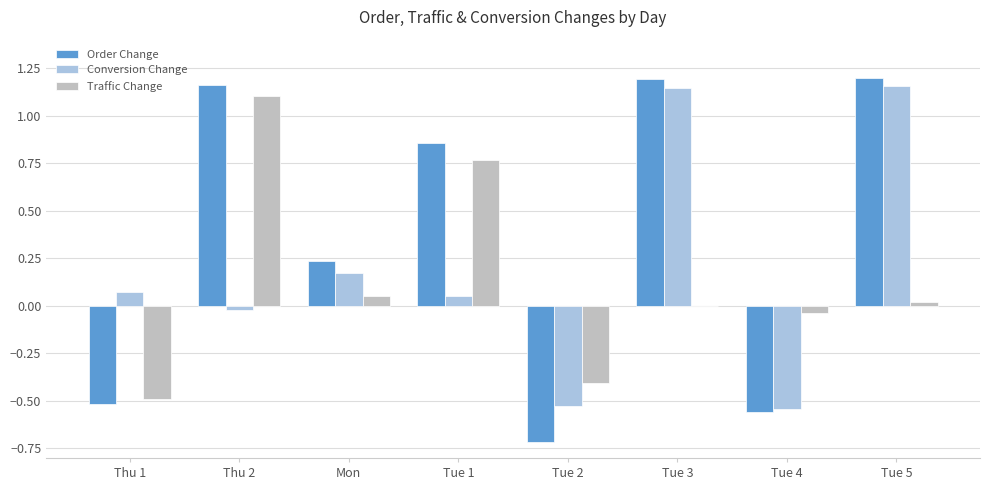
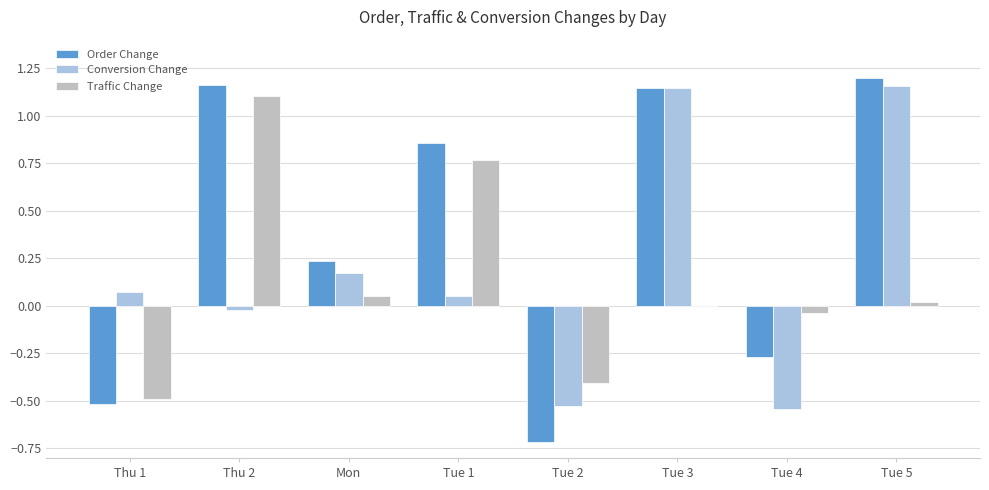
Order Change, Tue 3: 1.19 -> 1.15
Order Change, Tue 4: -0.56 -> -0.27
